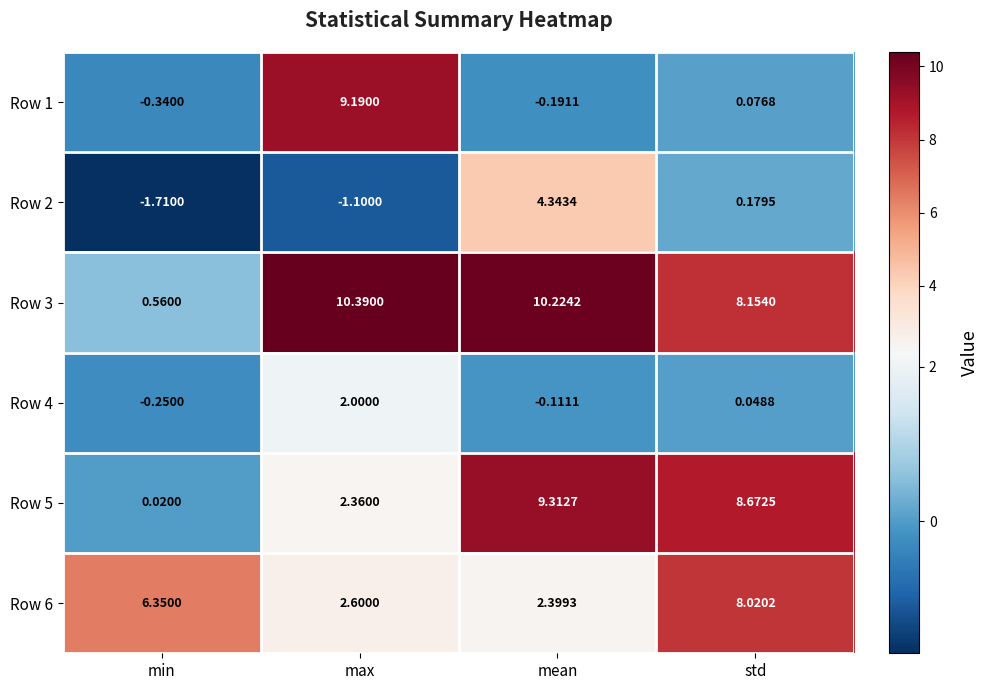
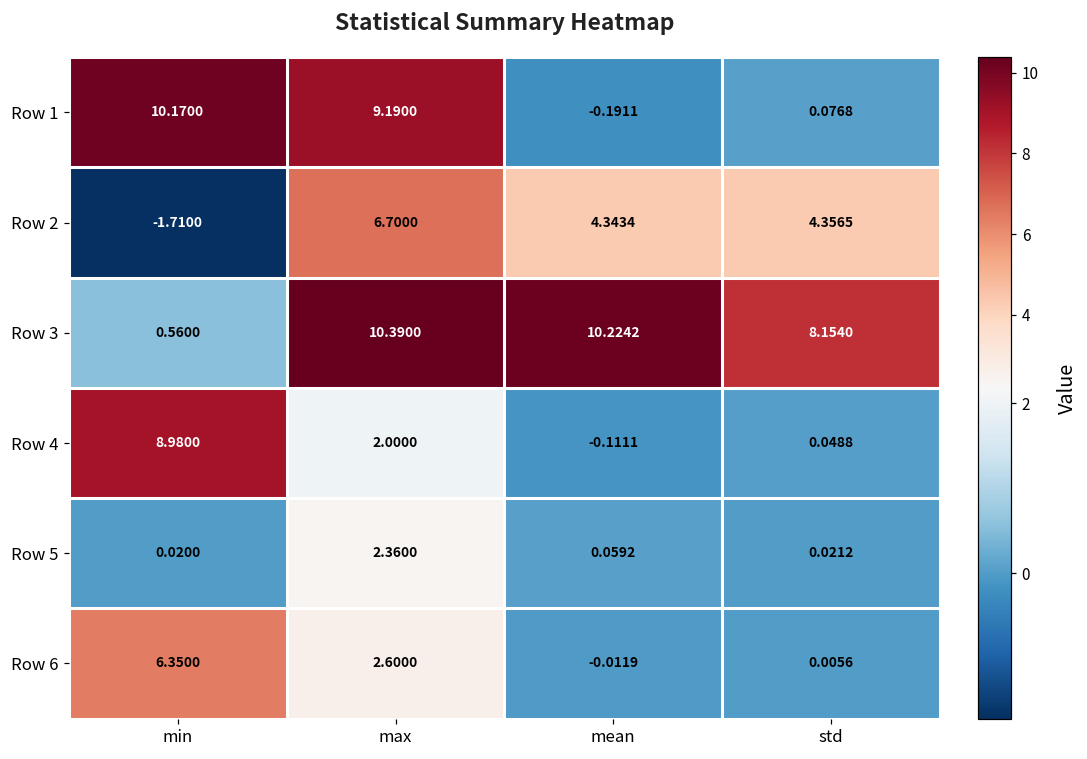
Row 1, min: -0.3400 -> 10.1700
Row 2, max: -1.1000 -> 6.7000
Row 2, std: 0.1795 -> 4.3565
Row 4, min: -0.2500 -> 8.9800
Row 5, mean: 9.3127 -> 0.0592
Row 5, std: 8.6725 -> 0.0212
Row 6, mean: 2.3993 -> -0.0119
Row 6, std: 8.0202 -> 0.0056
